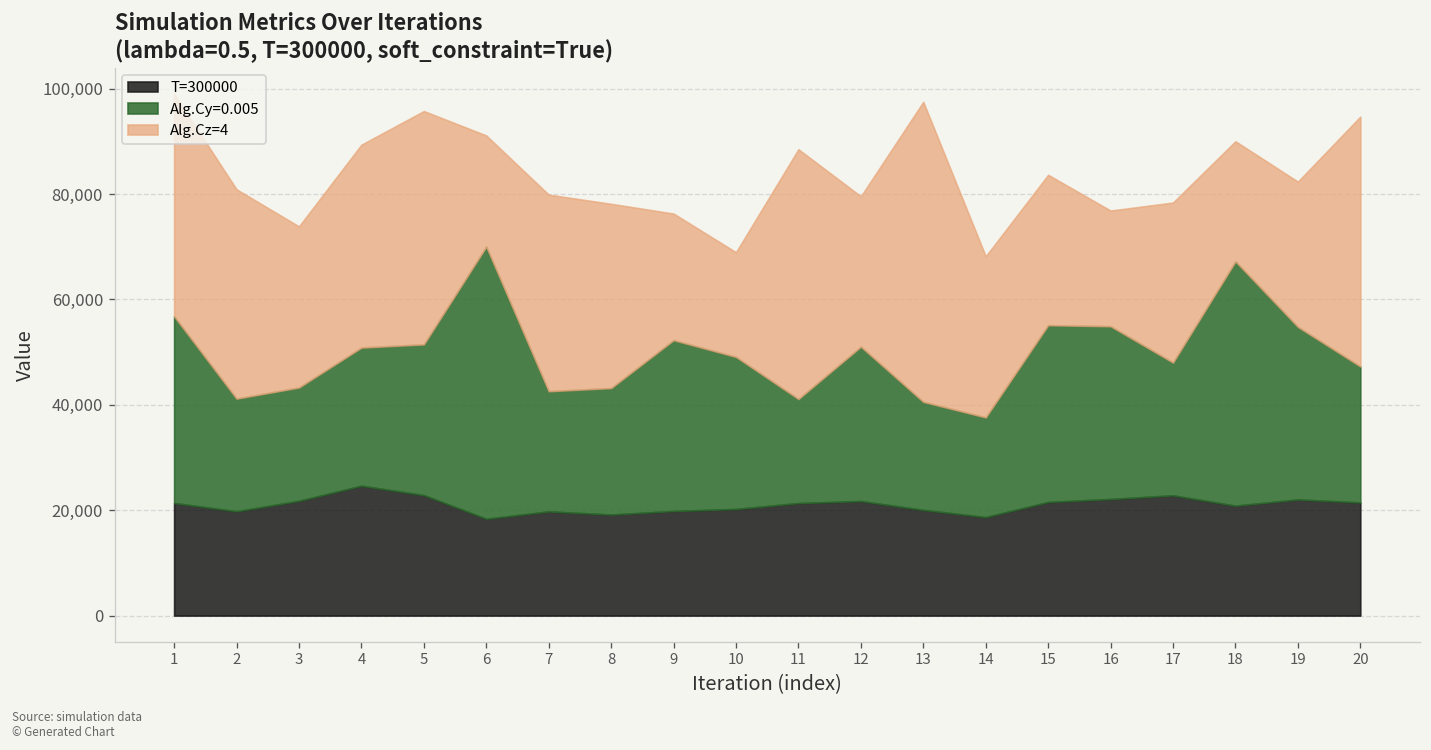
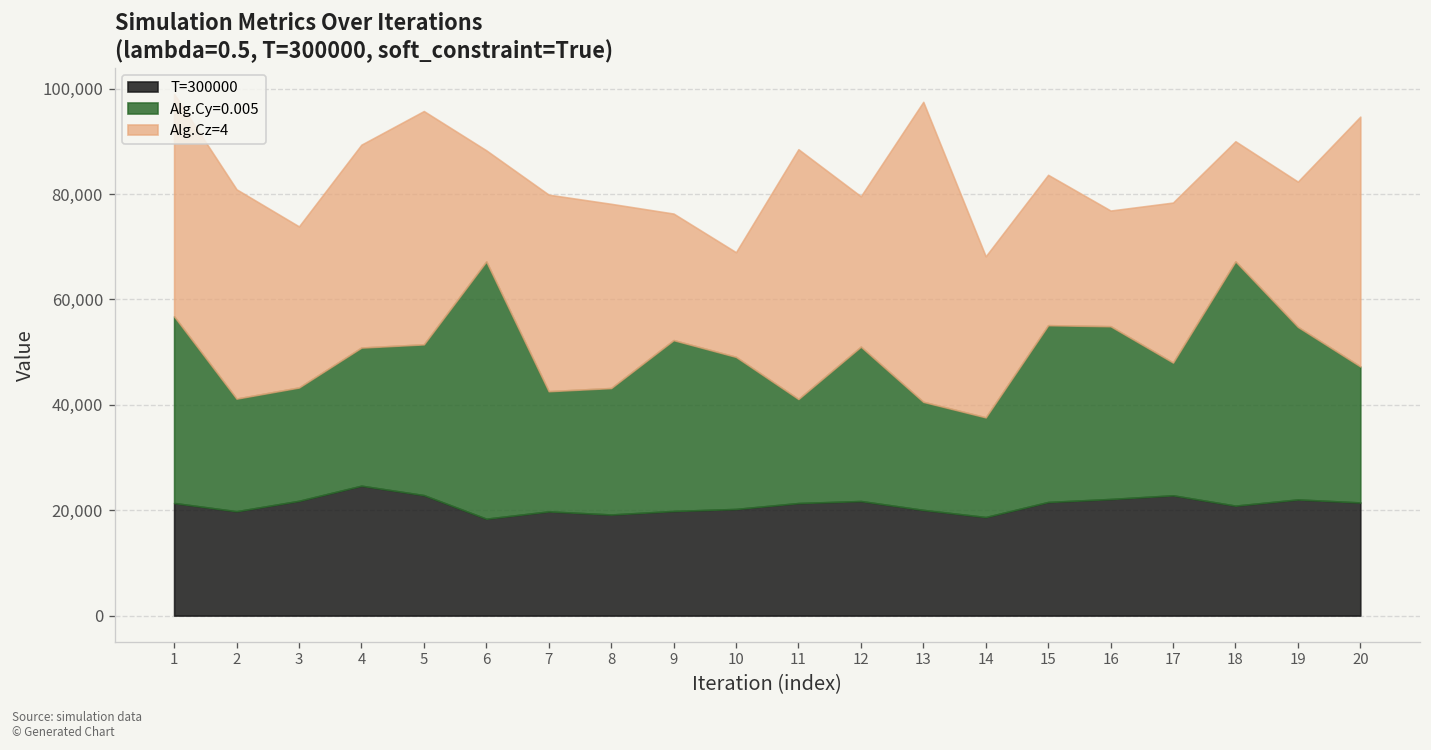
Alg.Cy=0.005, 6: 52,000 -> 49,000
